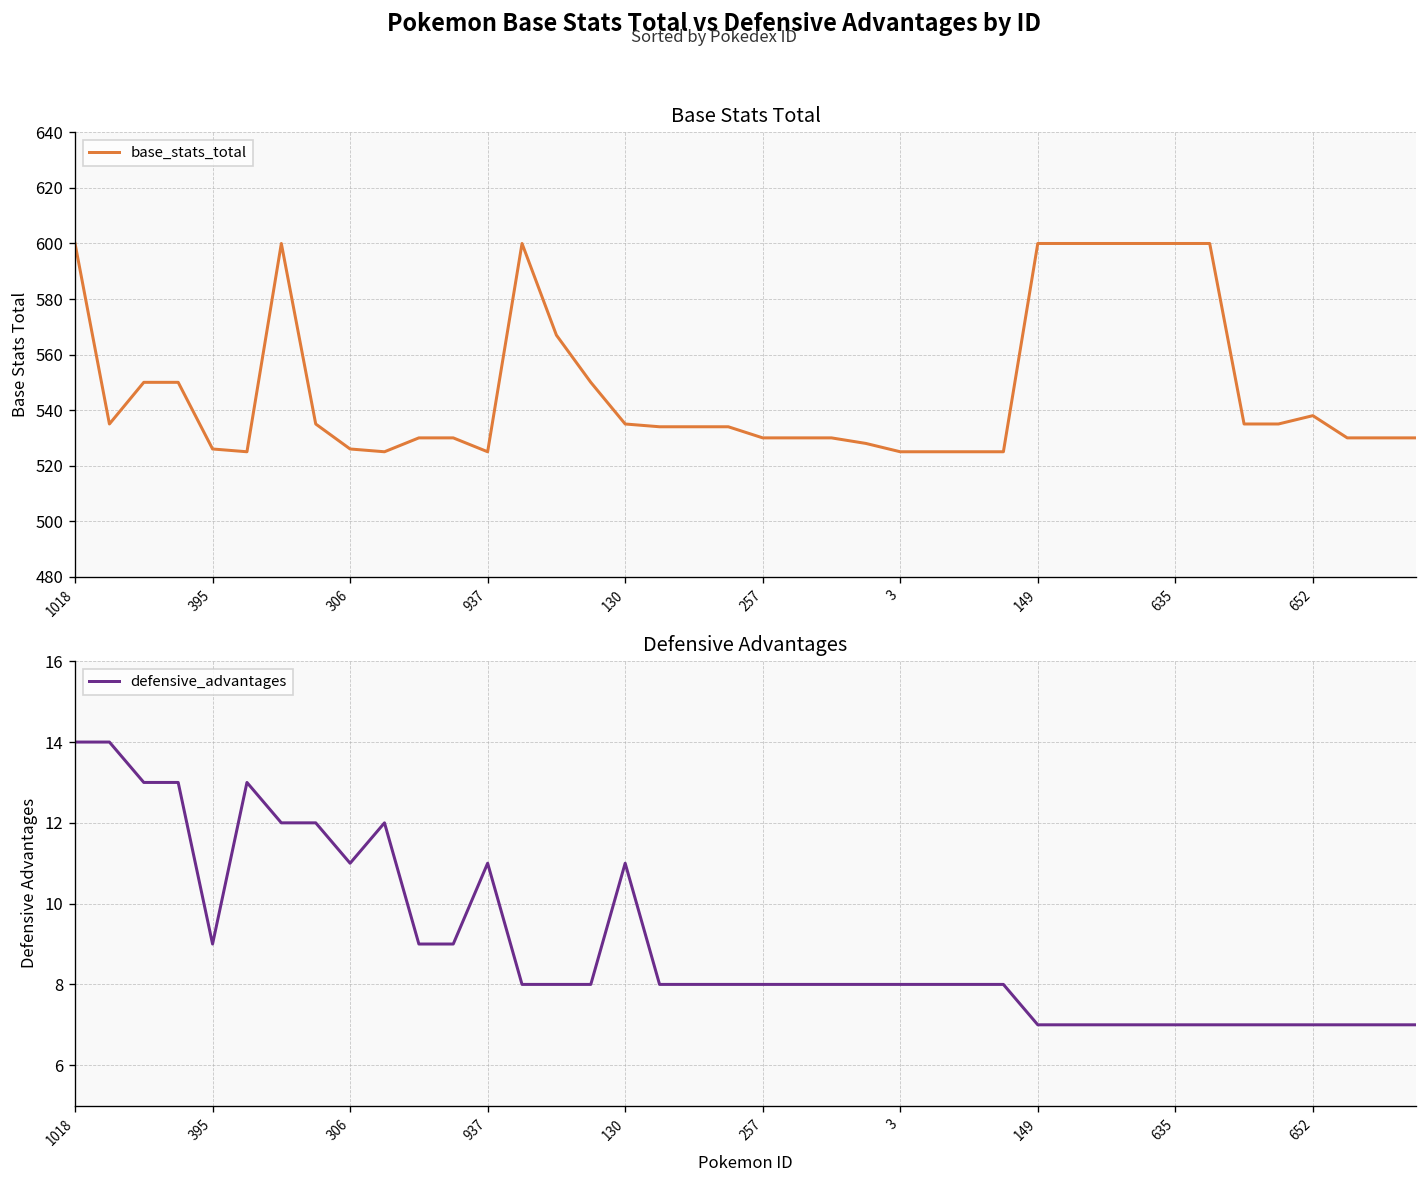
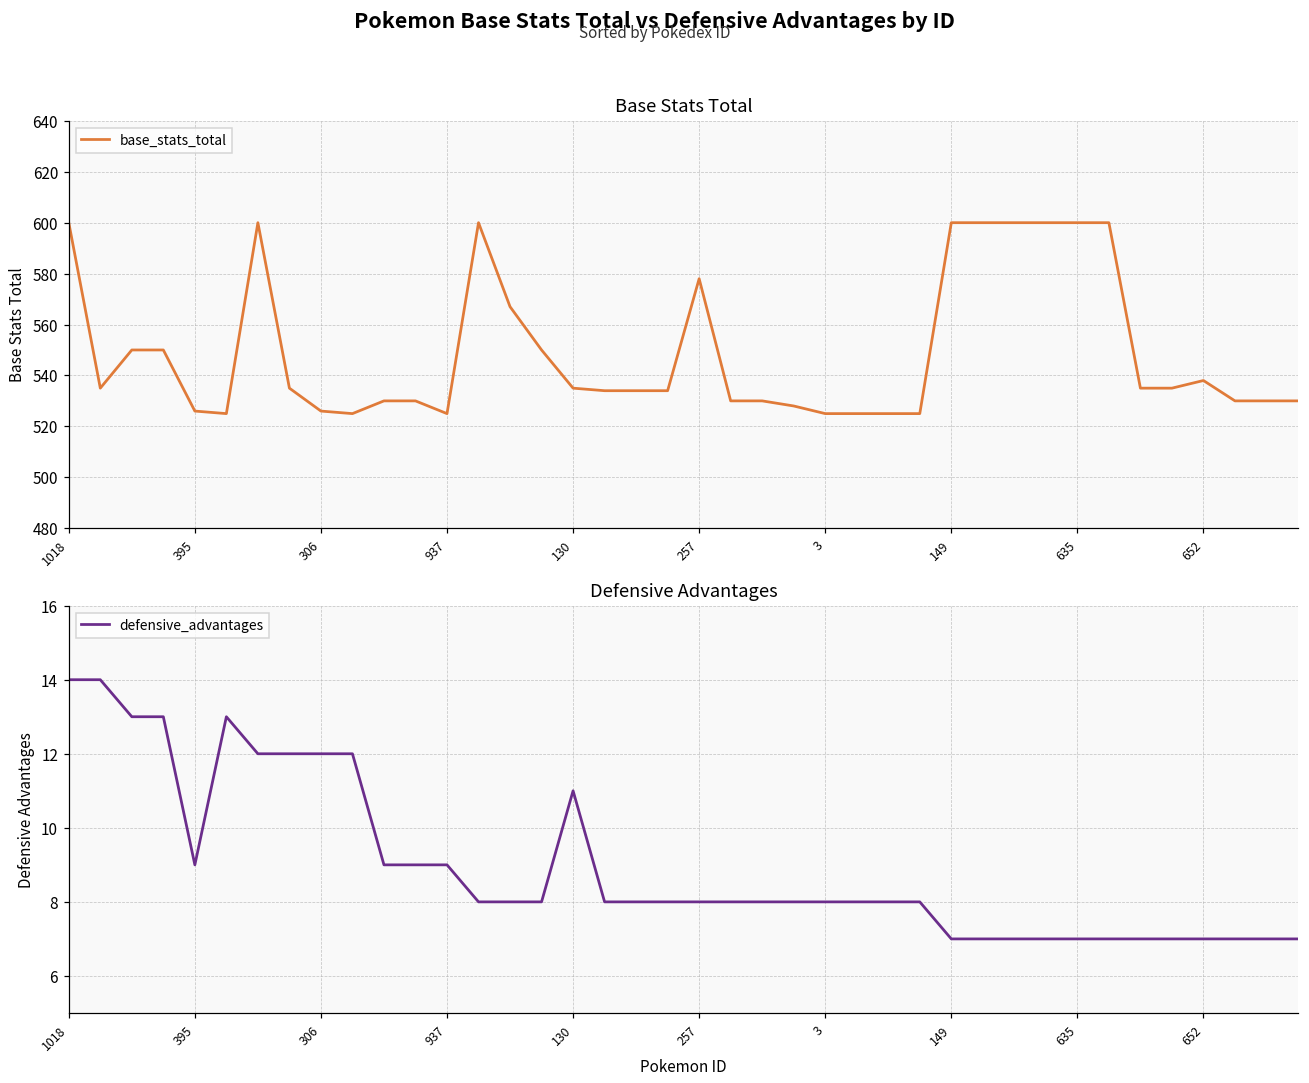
Base Stats Total, 257: 530 -> 578
Defensive Advantages, 306: 11 -> 12
Defensive Advantages, 937: 11 -> 9
